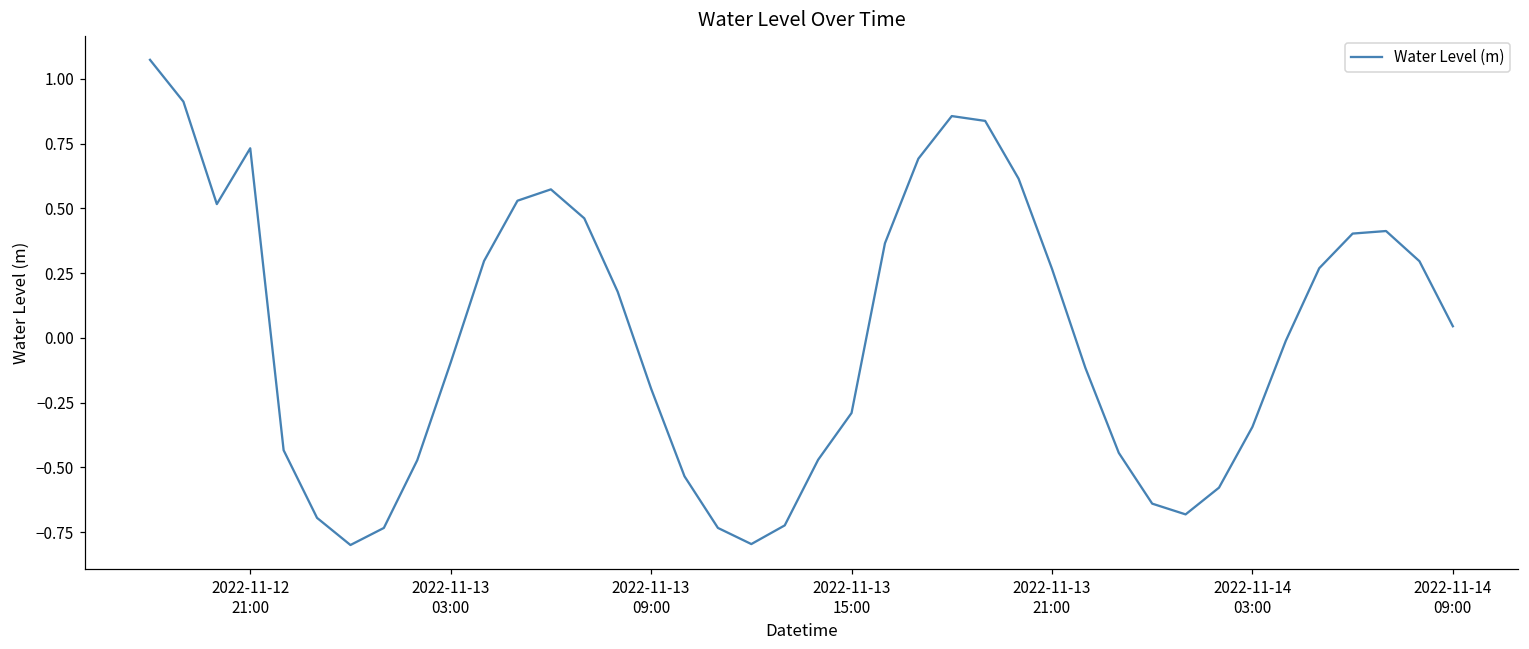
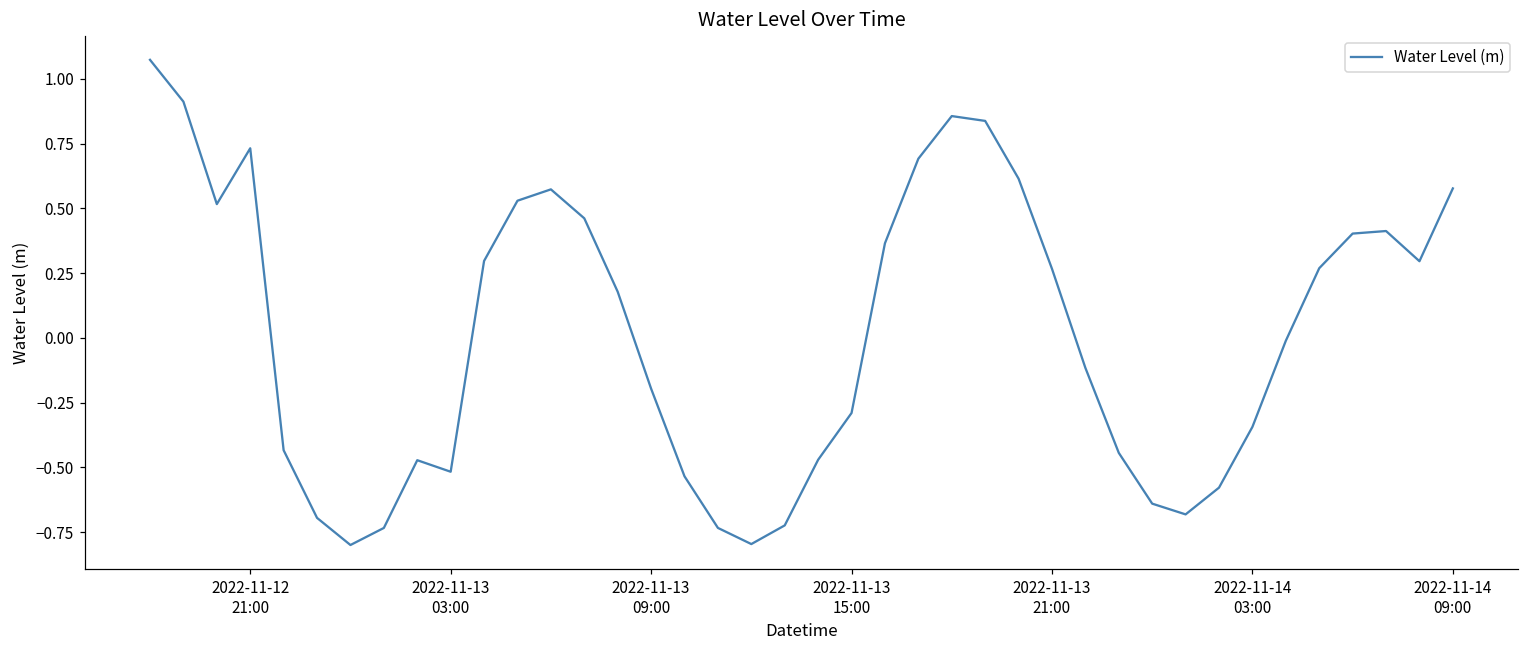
2022-11-13 03:00: -0.10 -> -0.52
2022-11-14 09:00: 0.04 -> 0.58
